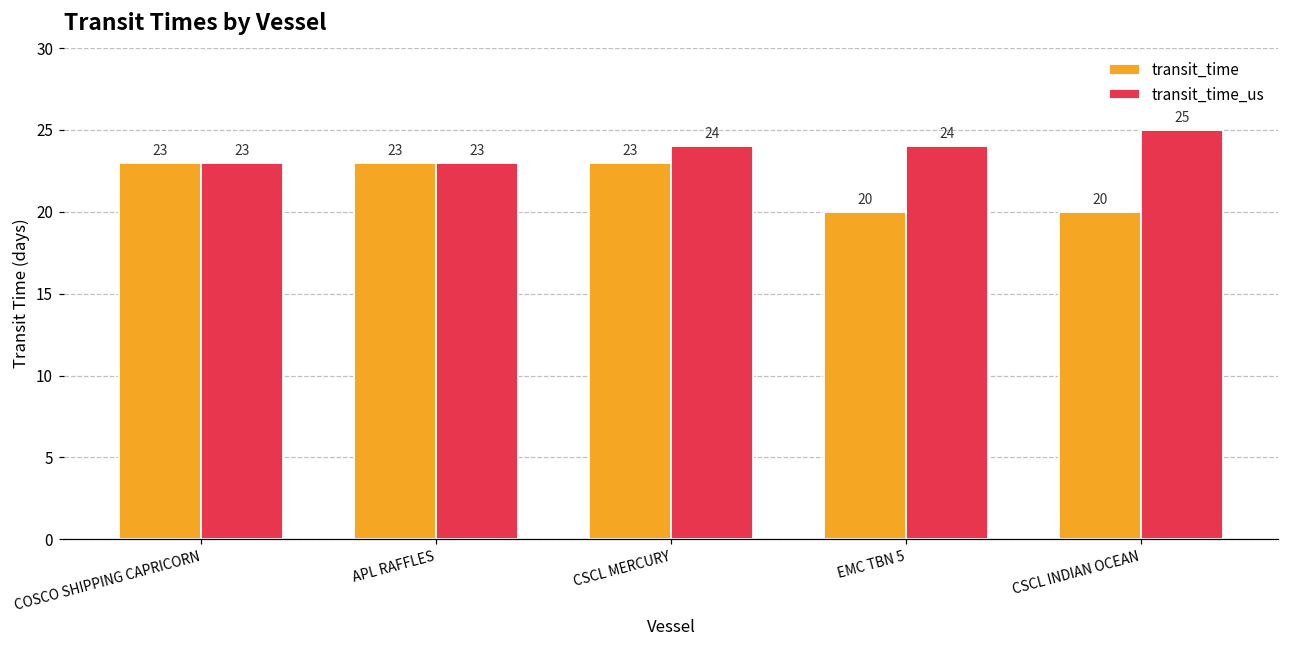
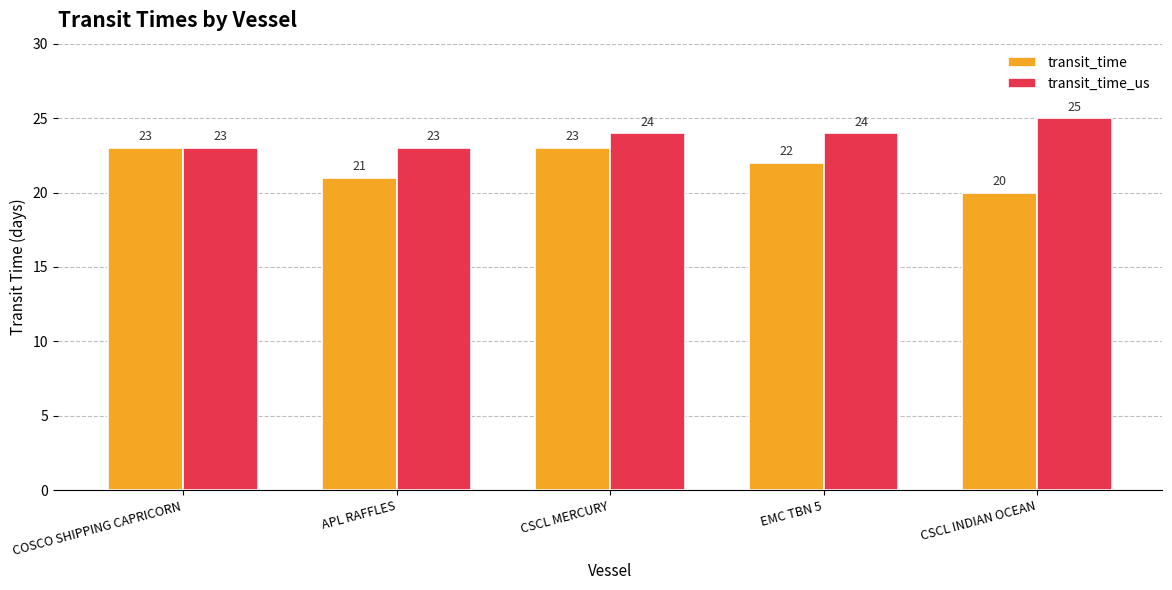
transit_time, APL RAFFLES: 23 -> 21
transit_time, EMC TBN 5: 20 -> 22
